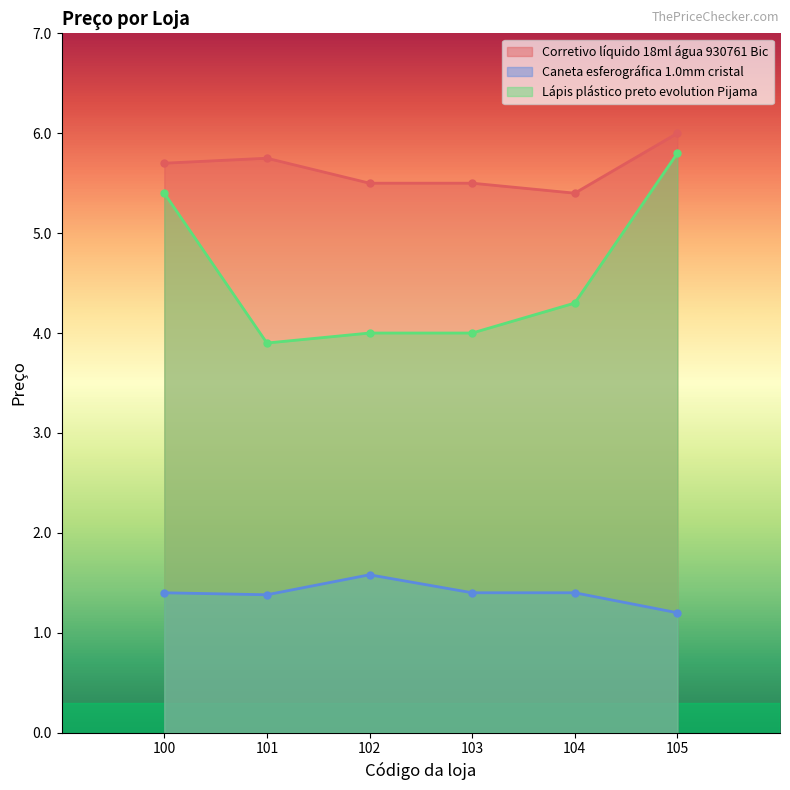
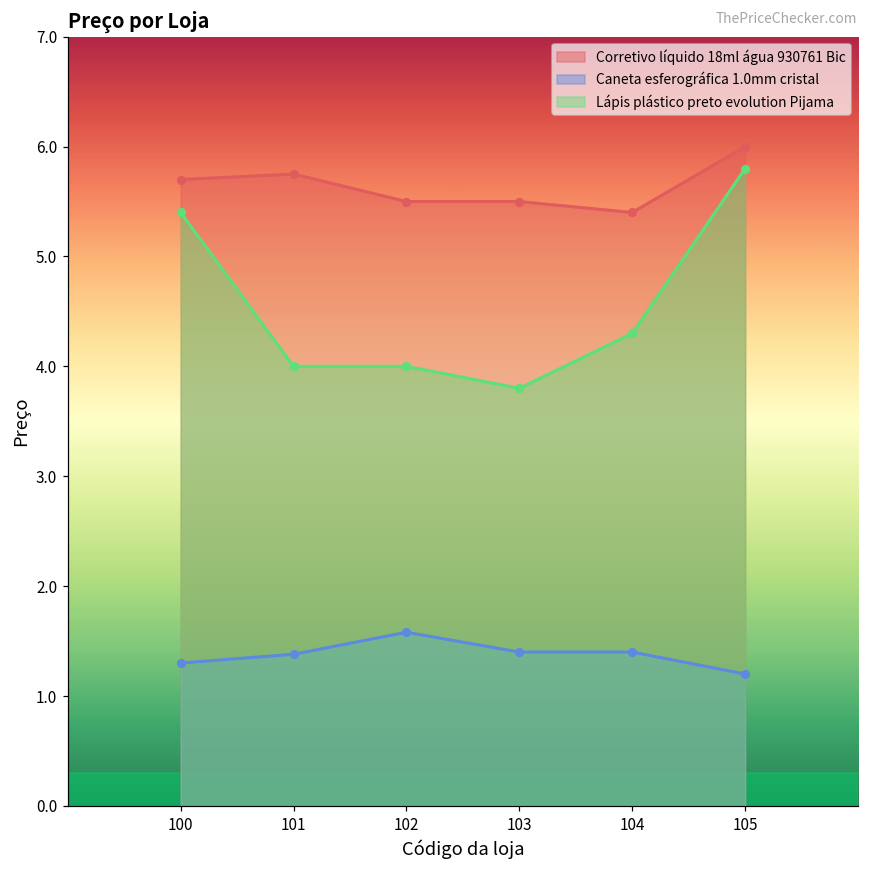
Caneta esferográfica 1.0mm cristal, 100: 1.4 -> 1.3
Lápis plástico preto evolution Pijama, 101: 3.9 -> 4.0
Lápis plástico preto evolution Pijama, 103: 4.0 -> 3.8
